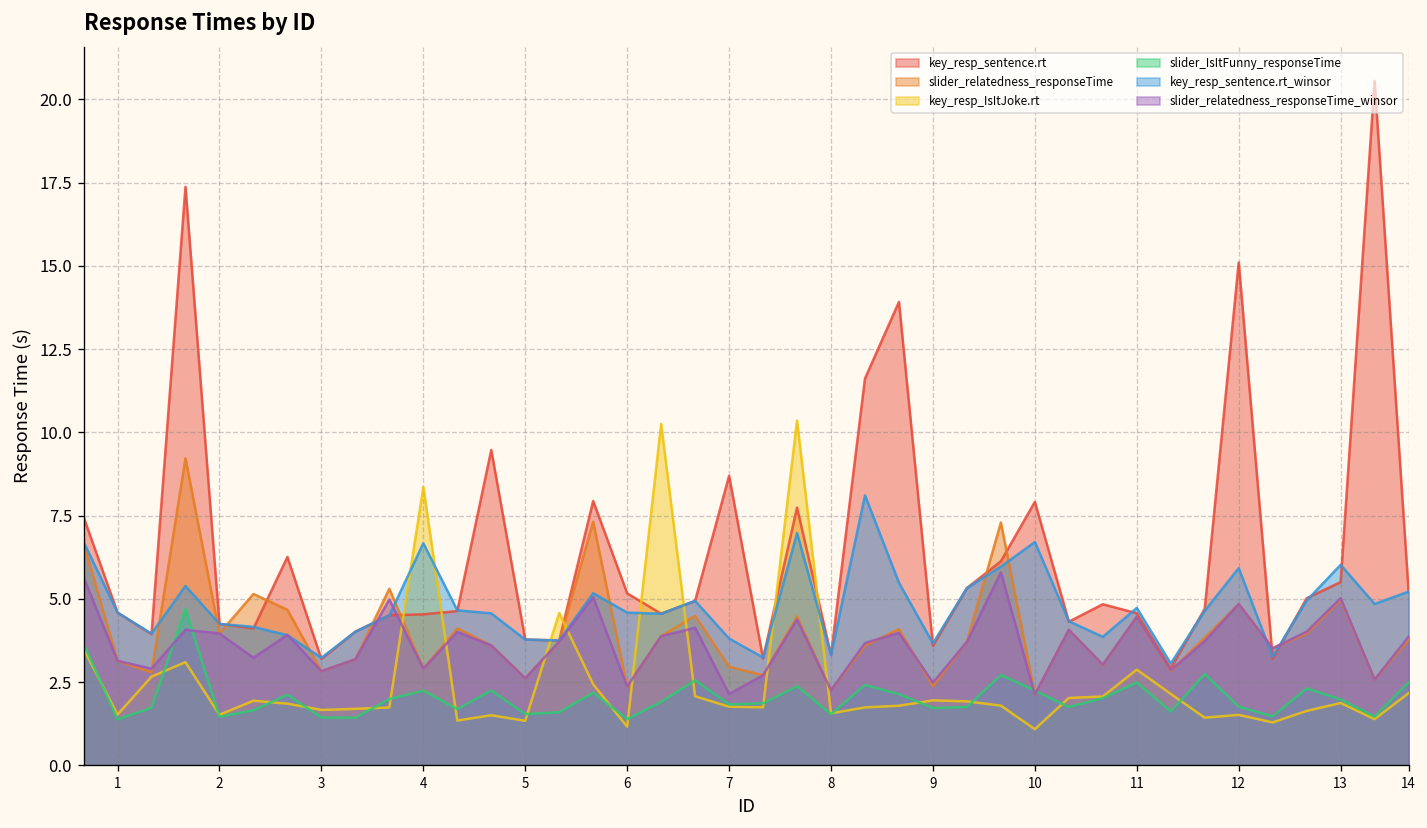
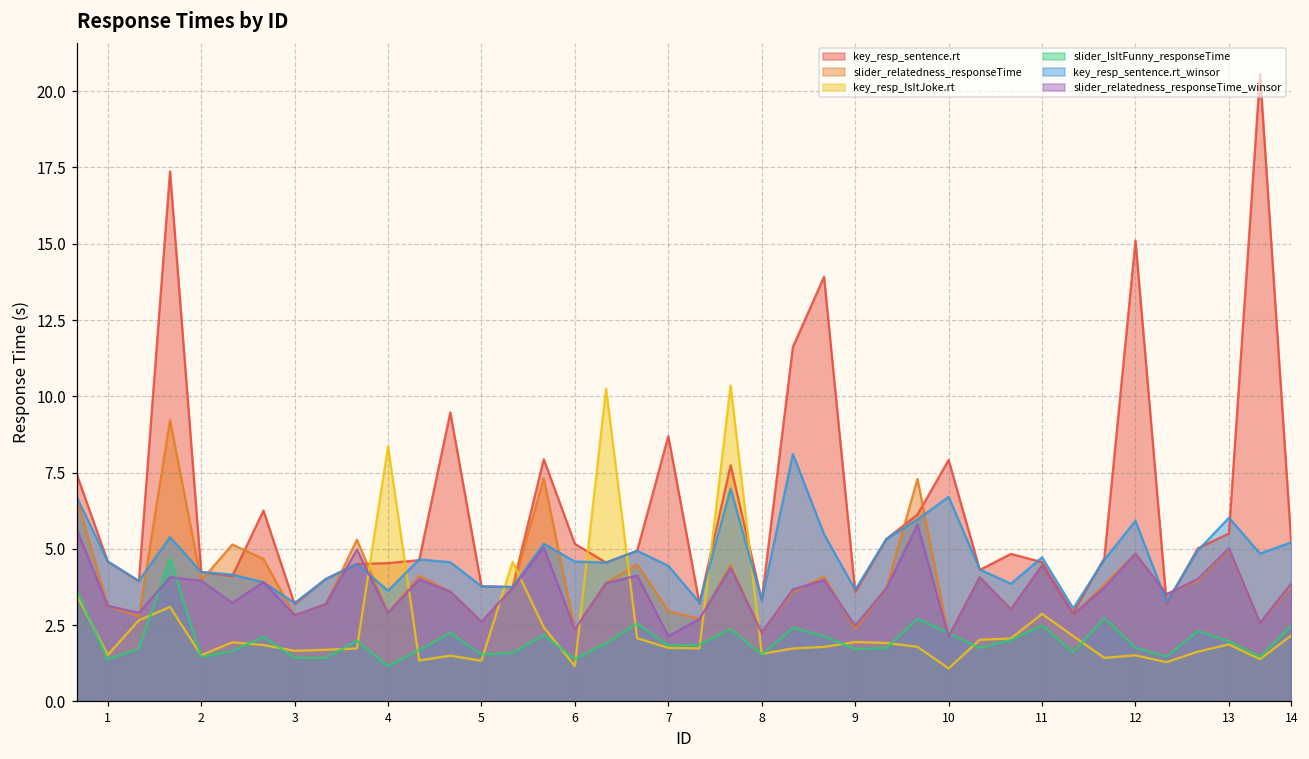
slider_IsItFunny_responseTime, 4: 2.2 -> 1.2
key_resp_sentence.rt_winsor, 4: 6.7 -> 3.6
key_resp_sentence.rt_winsor, 7: 3.8 -> 4.4
